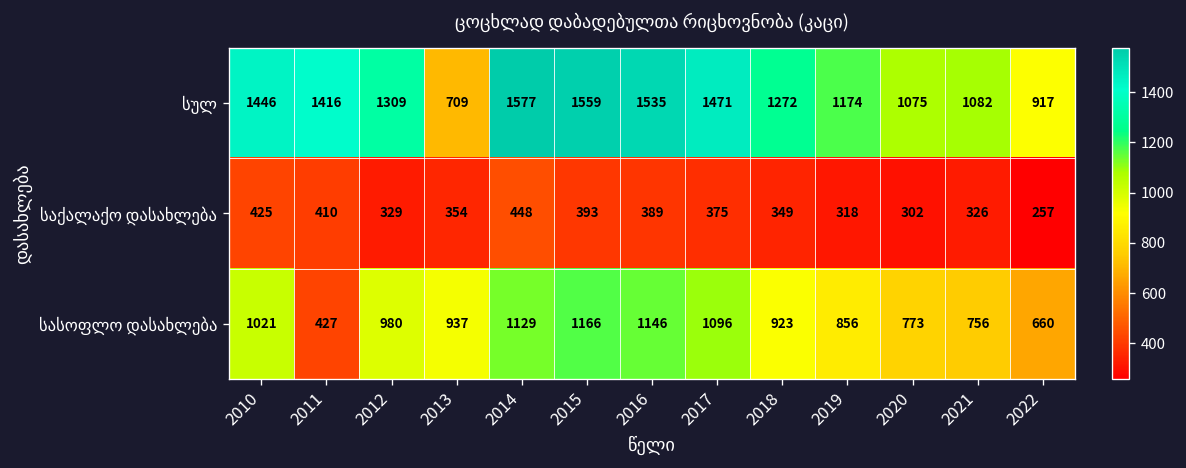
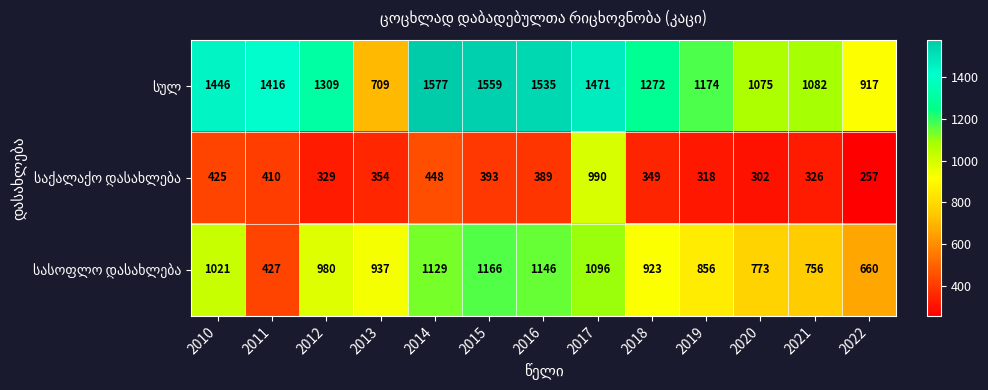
საქალაქო დასახლება, 2017: 375 -> 990
